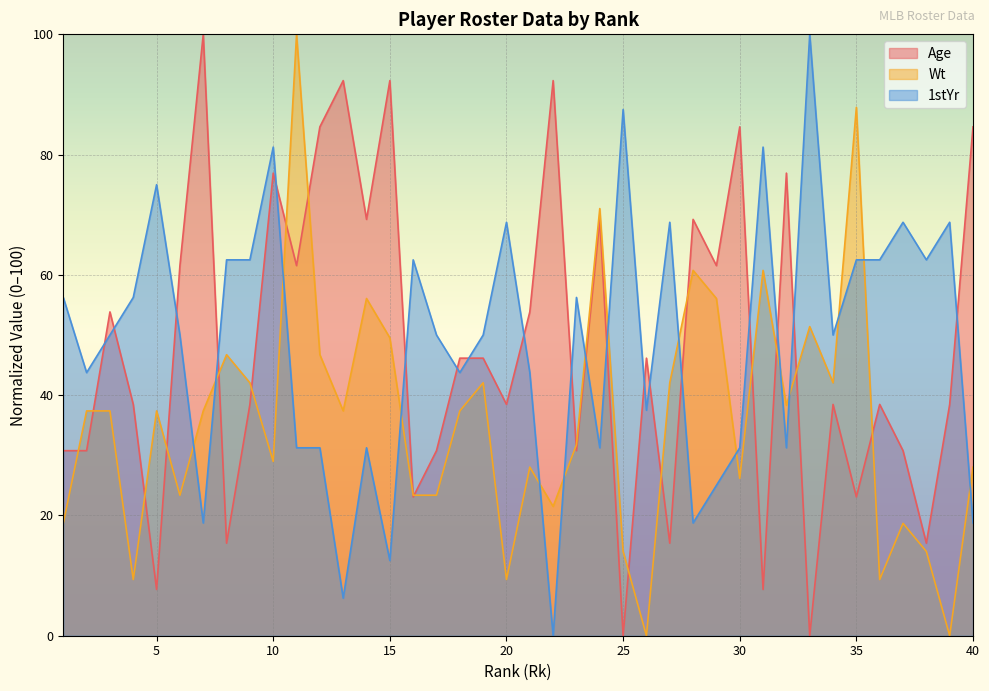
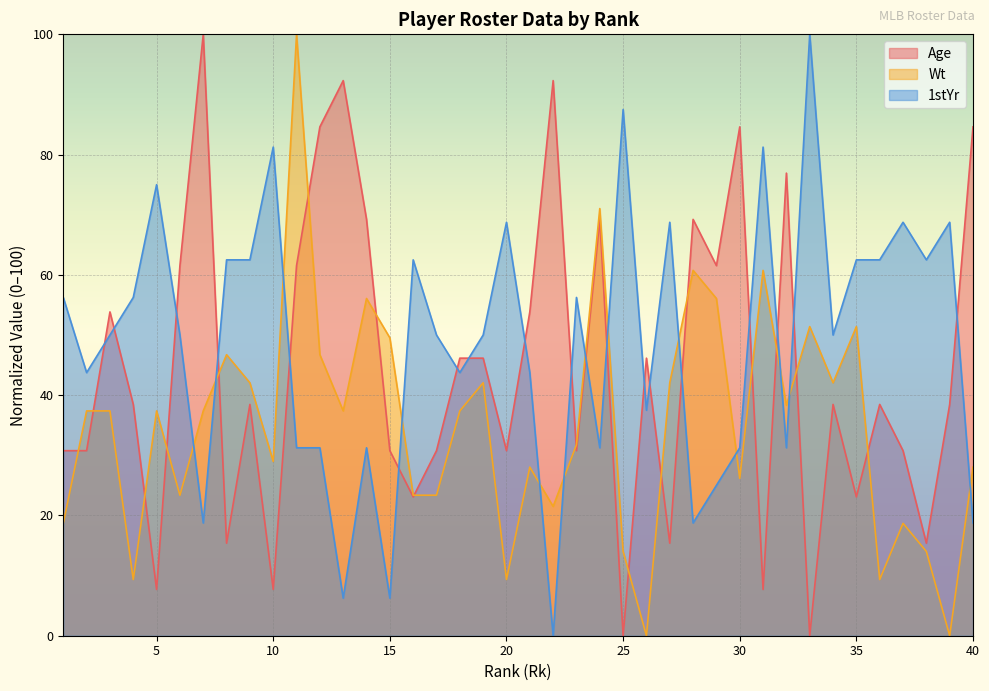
Age, 10: 77 -> 8
Age, 15: 92 -> 31
1stYr, 15: 13 -> 6
Age, 20: 38 -> 31
Wt, 35: 88 -> 51
